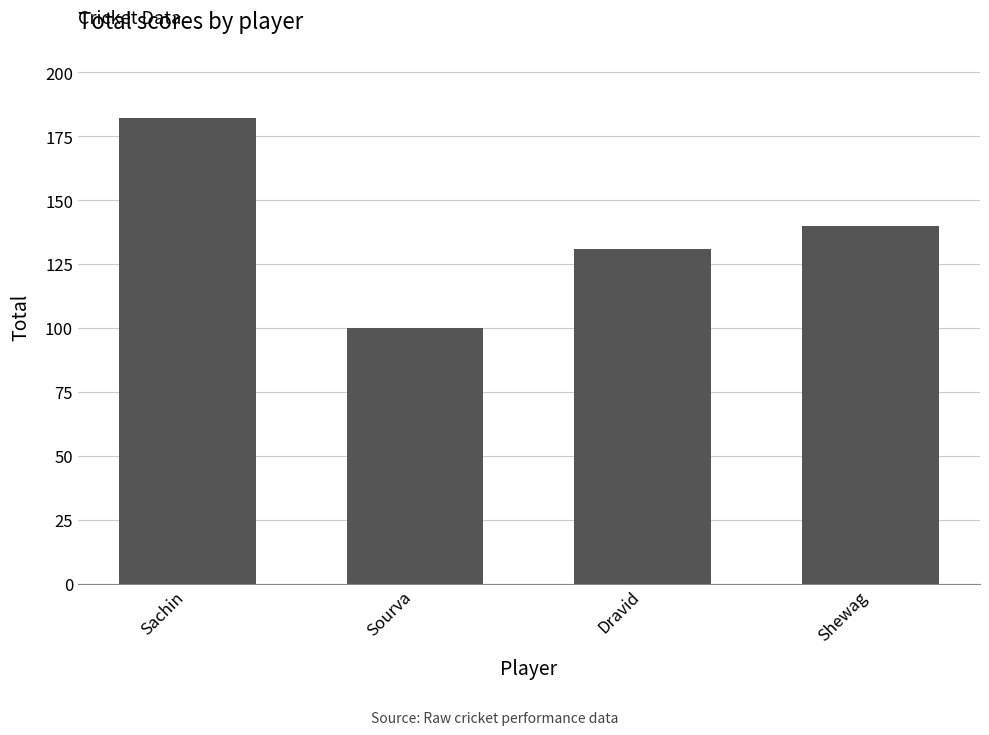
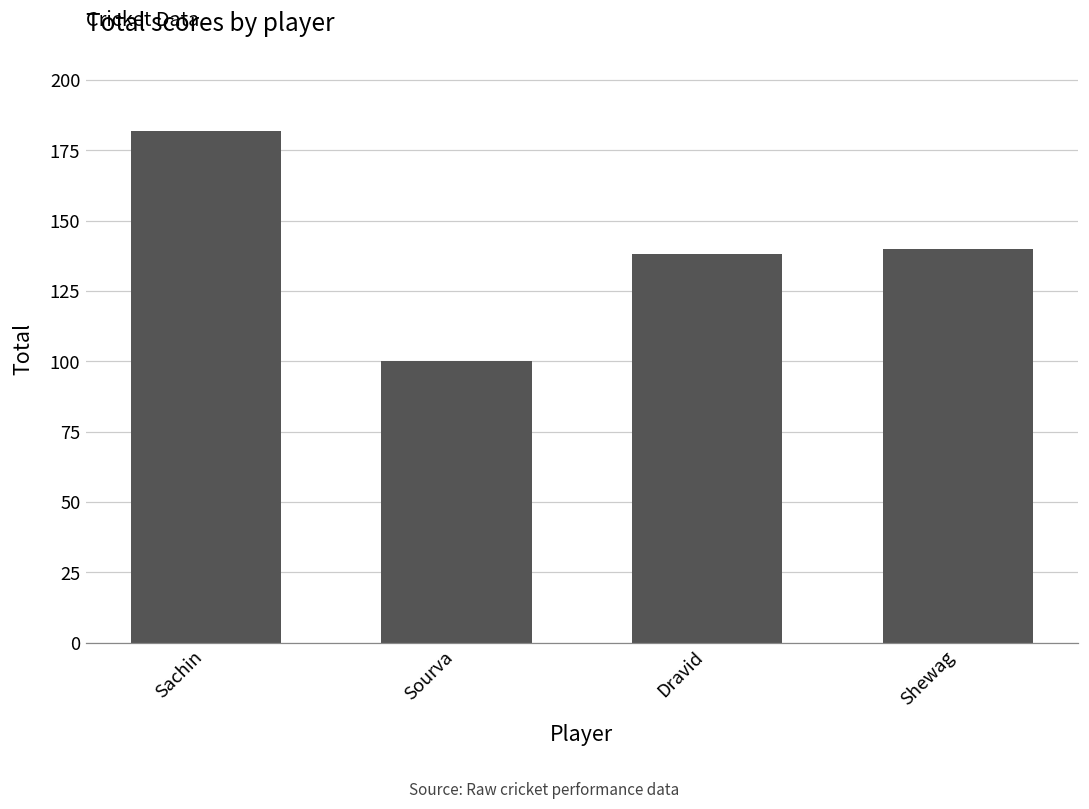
Dravid: 131 -> 138
